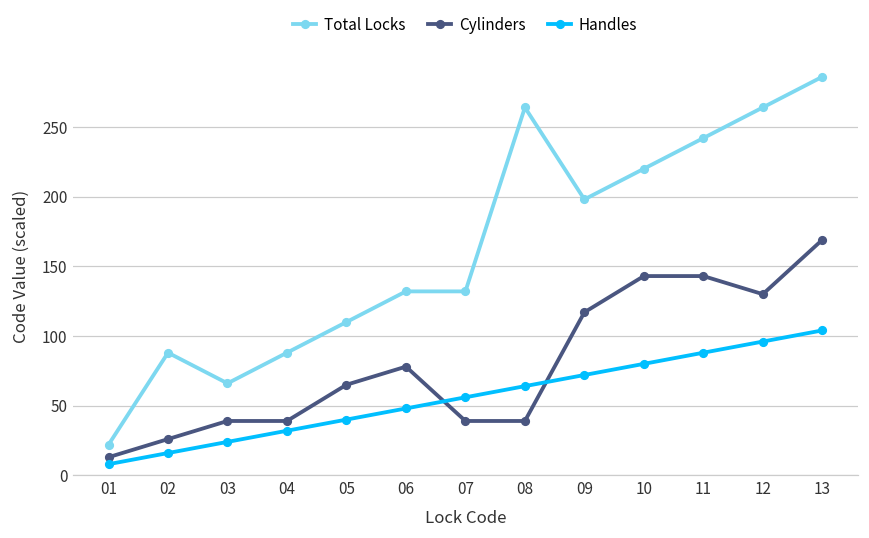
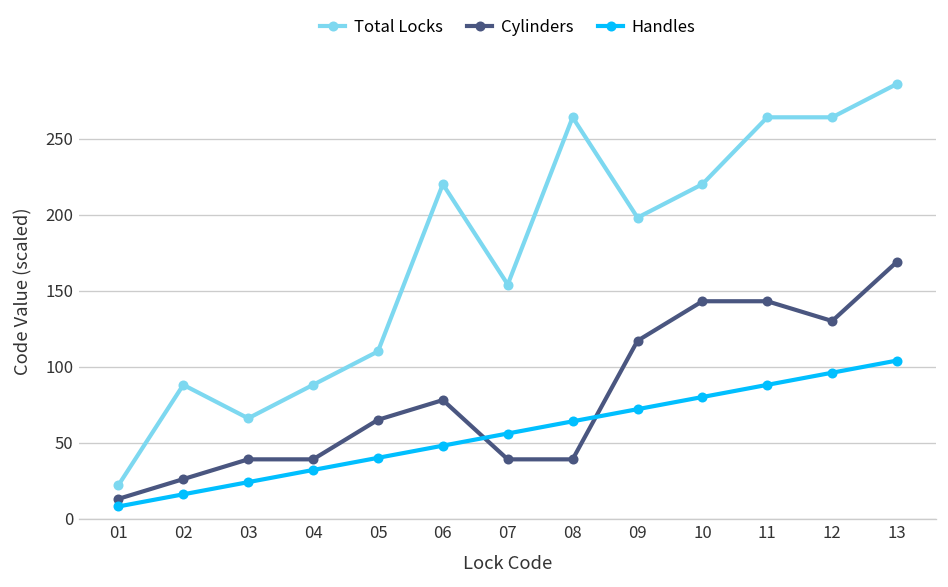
Total Locks, 06: 132 -> 220
Total Locks, 07: 132 -> 154
Total Locks, 11: 242 -> 264
